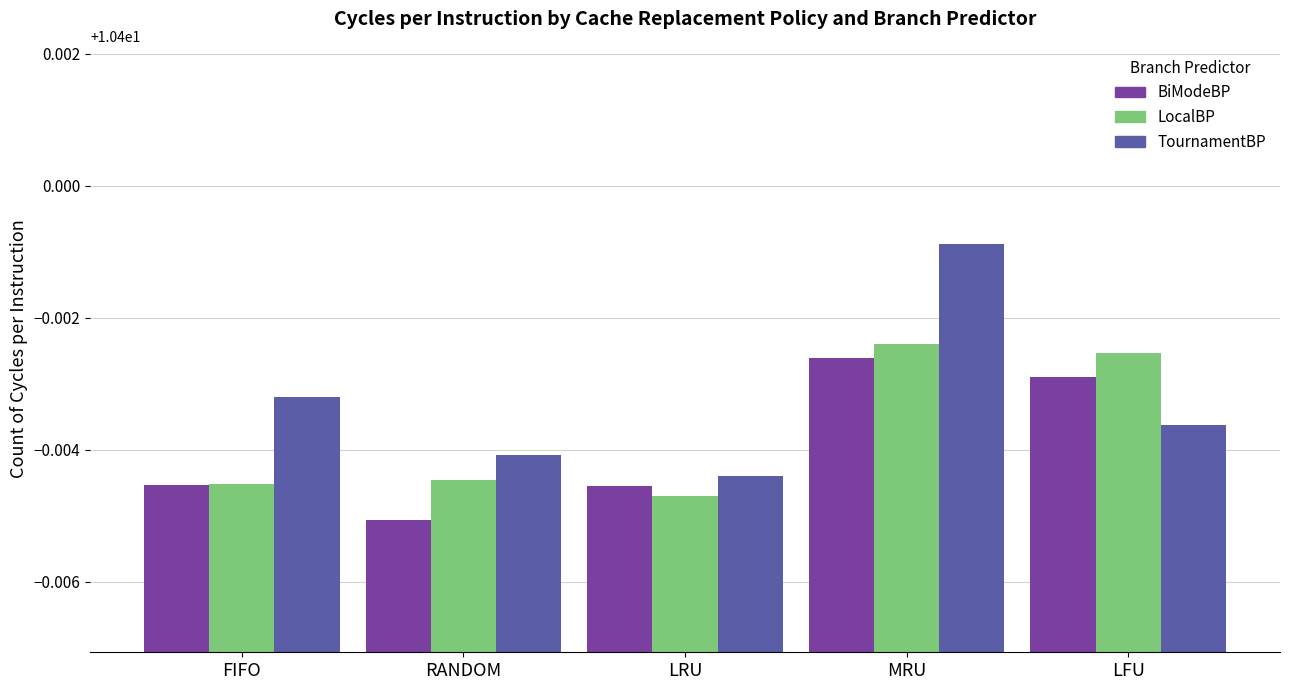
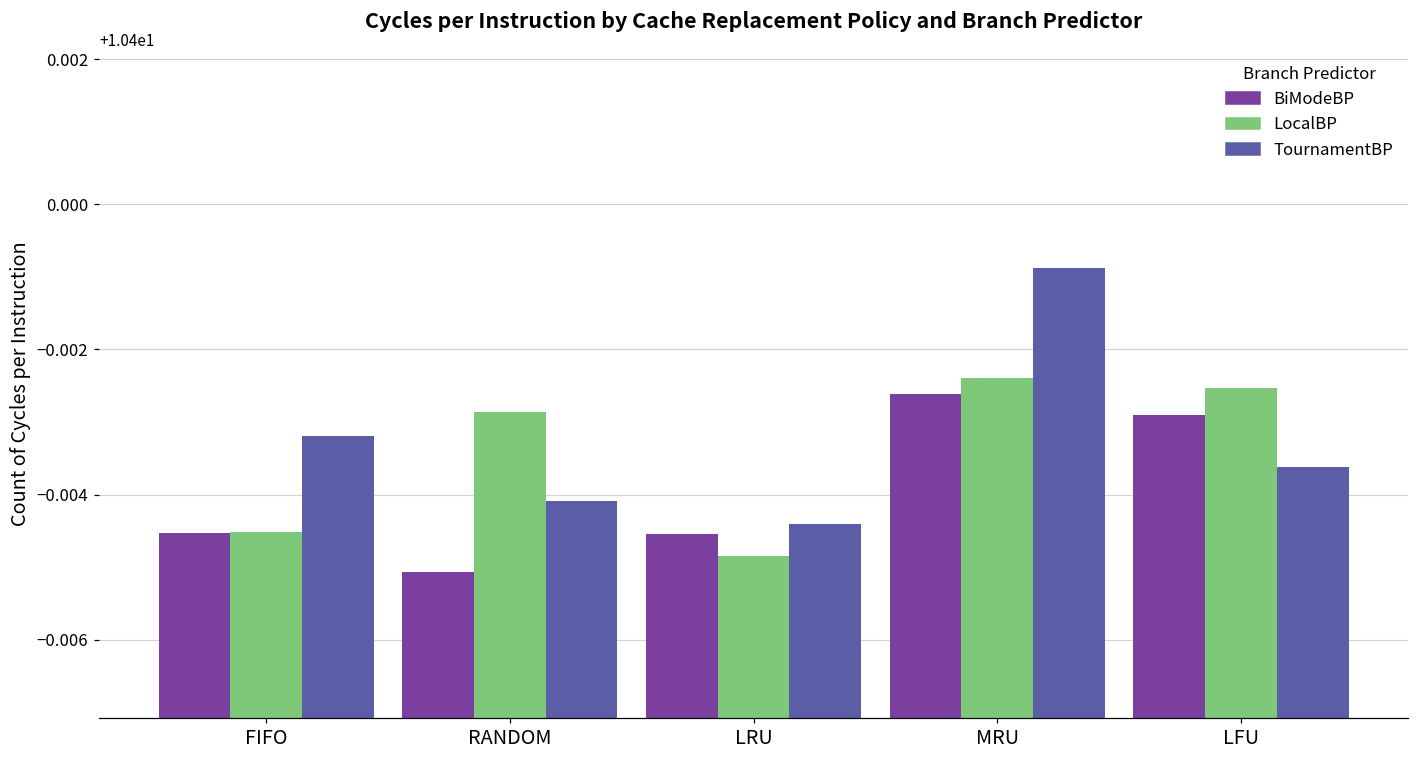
LocalBP, RANDOM: 10.3955 -> 10.3971
LocalBP, LRU: 10.3953 -> 10.3952
